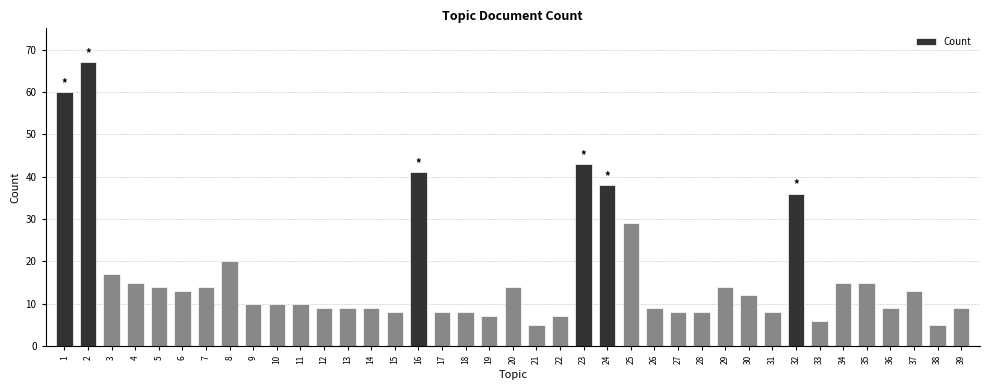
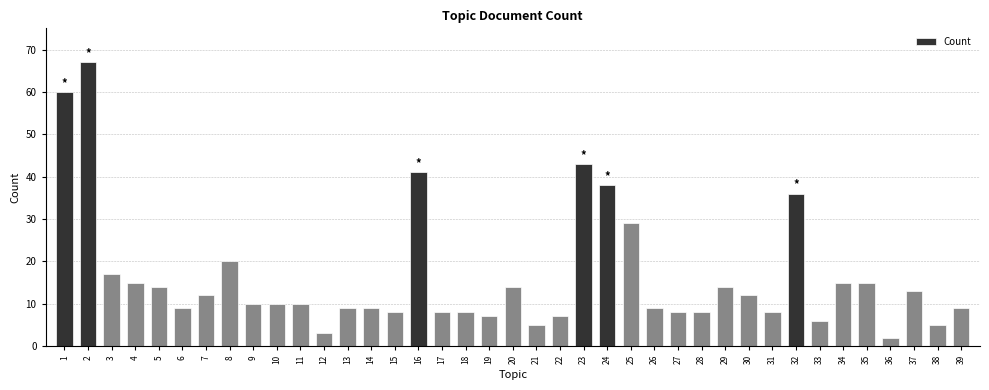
6: 13 -> 9
7: 14 -> 12
12: 9 -> 3
36: 9 -> 2
